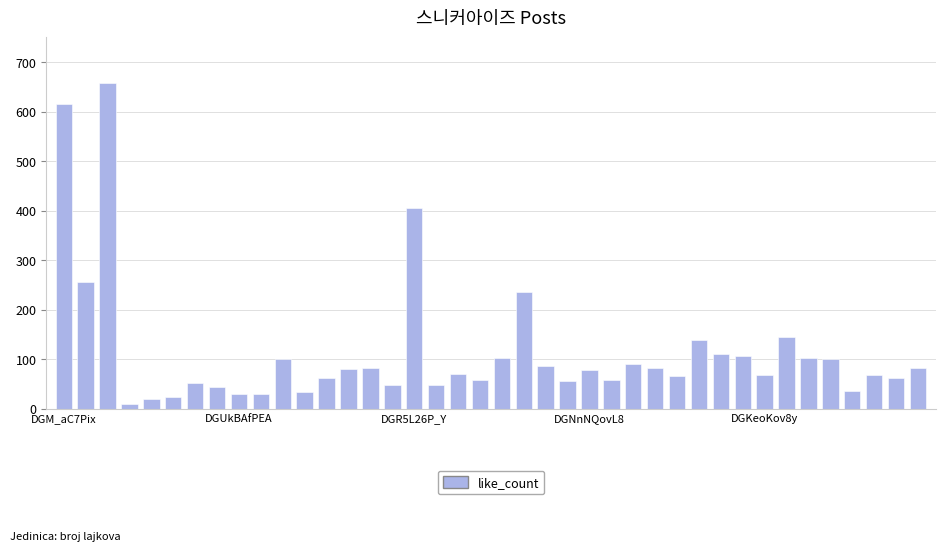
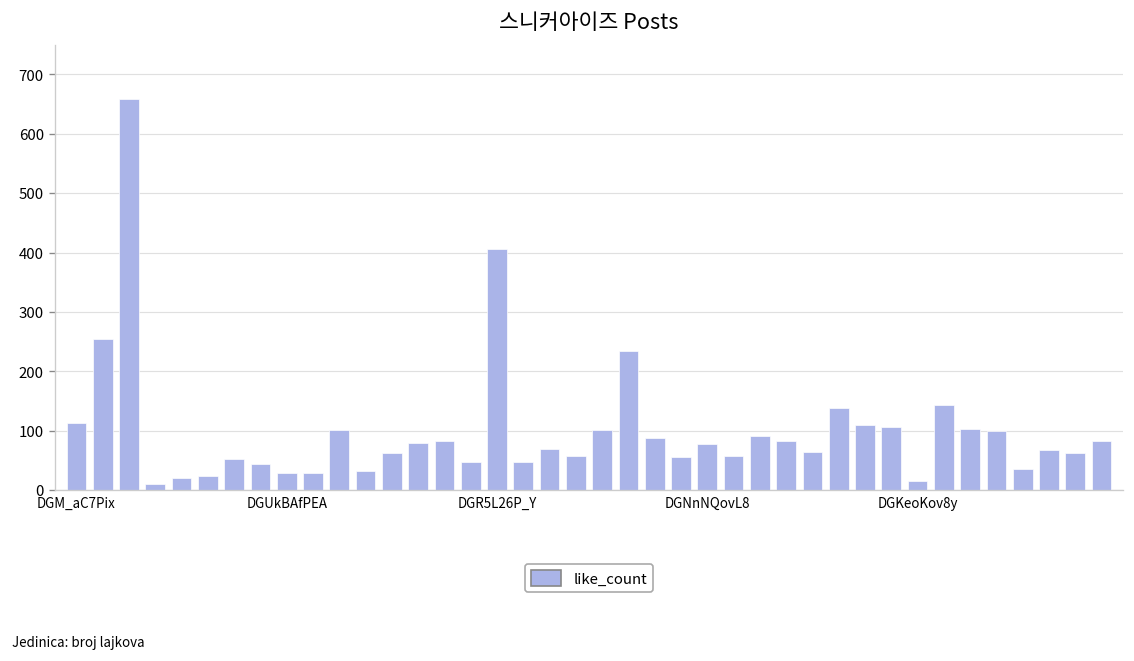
DGM_aC7Pix: 620 -> 110
DGKeoKov8y: 70 -> 20
